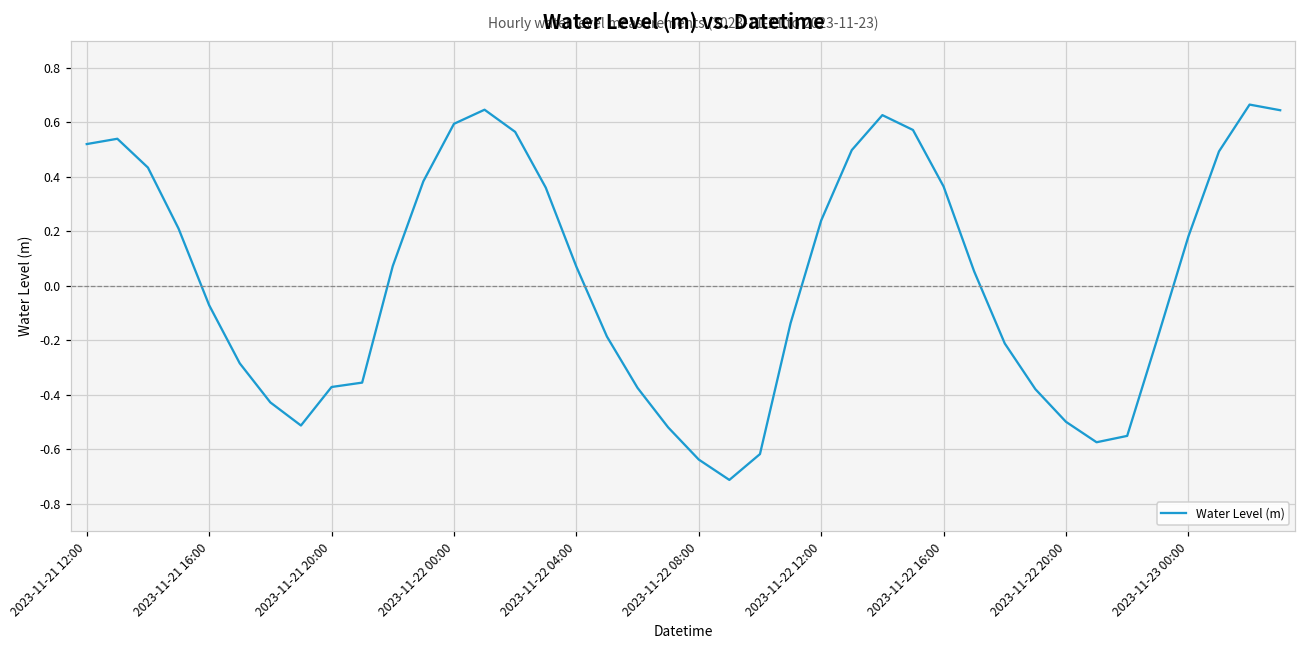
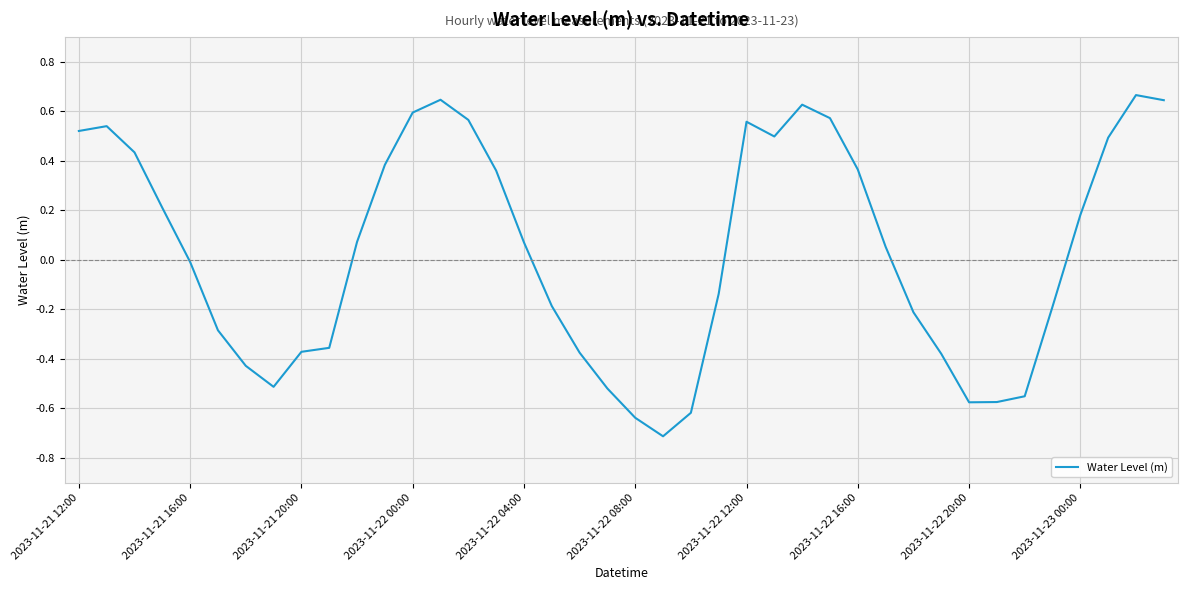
2023-11-21 16:00: -0.07 -> -0.01
2023-11-22 12:00: 0.24 -> 0.56
2023-11-22 20:00: -0.50 -> -0.58
